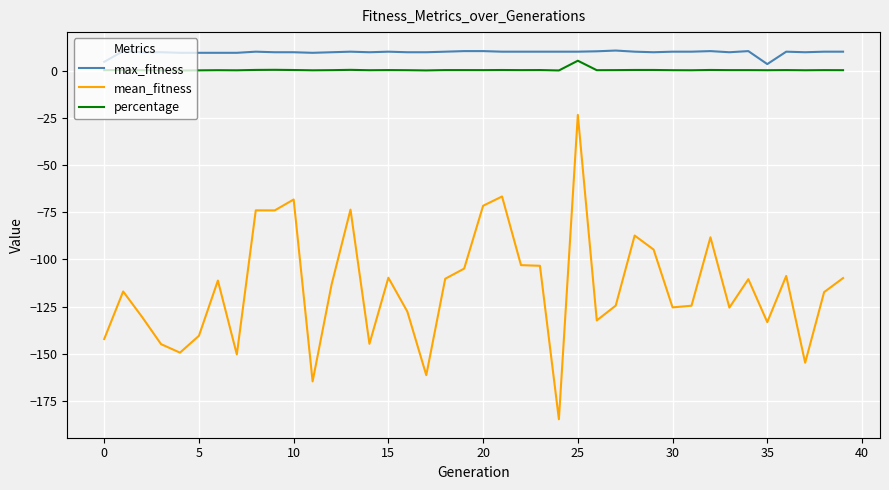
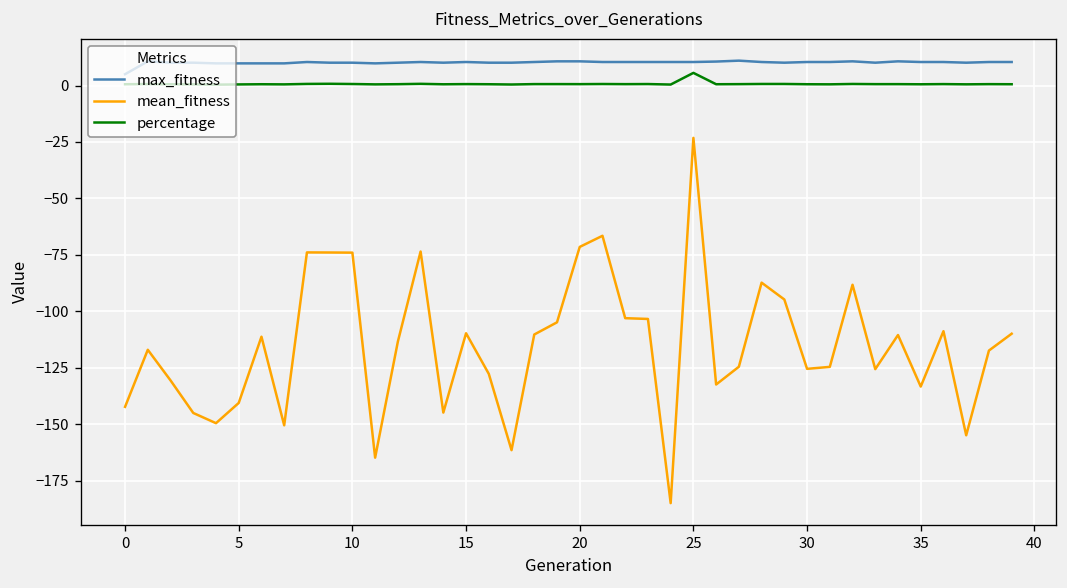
mean_fitness, 10: -68 -> -74
max_fitness, 35: 4 -> 10
